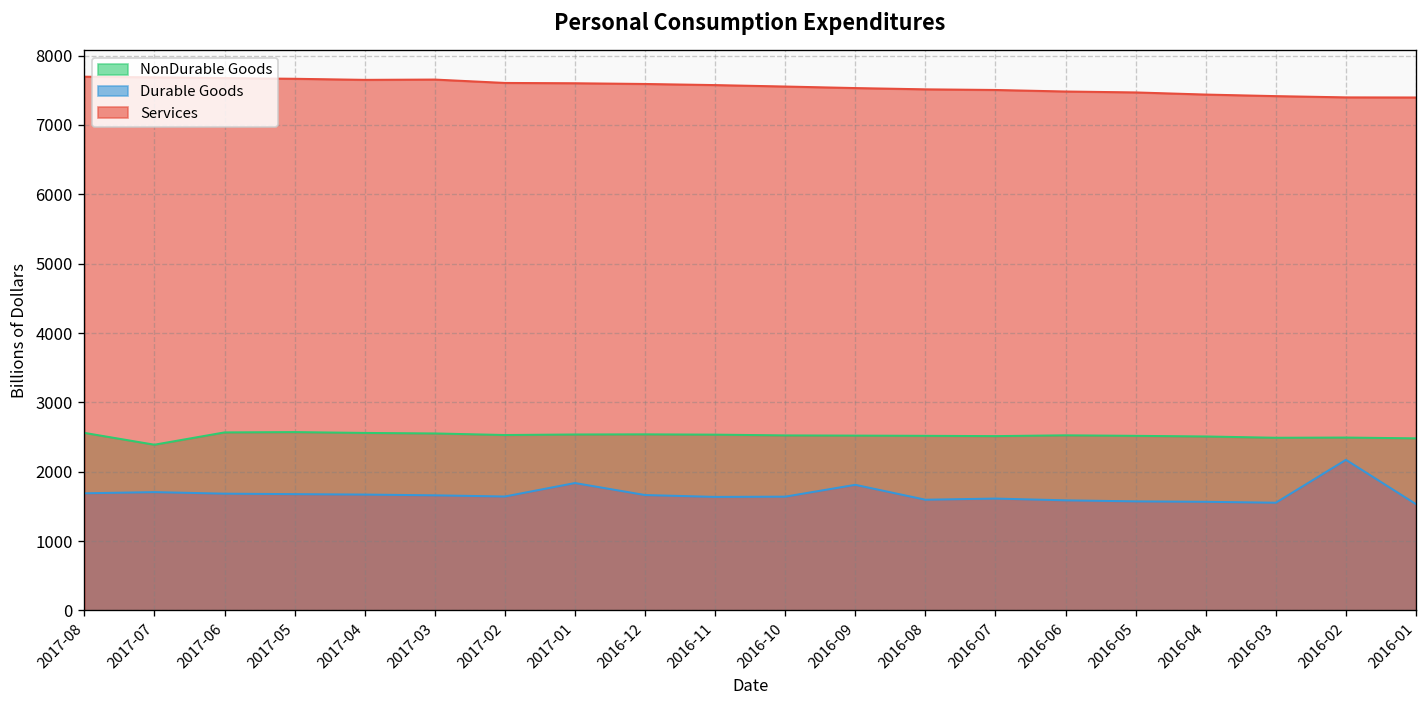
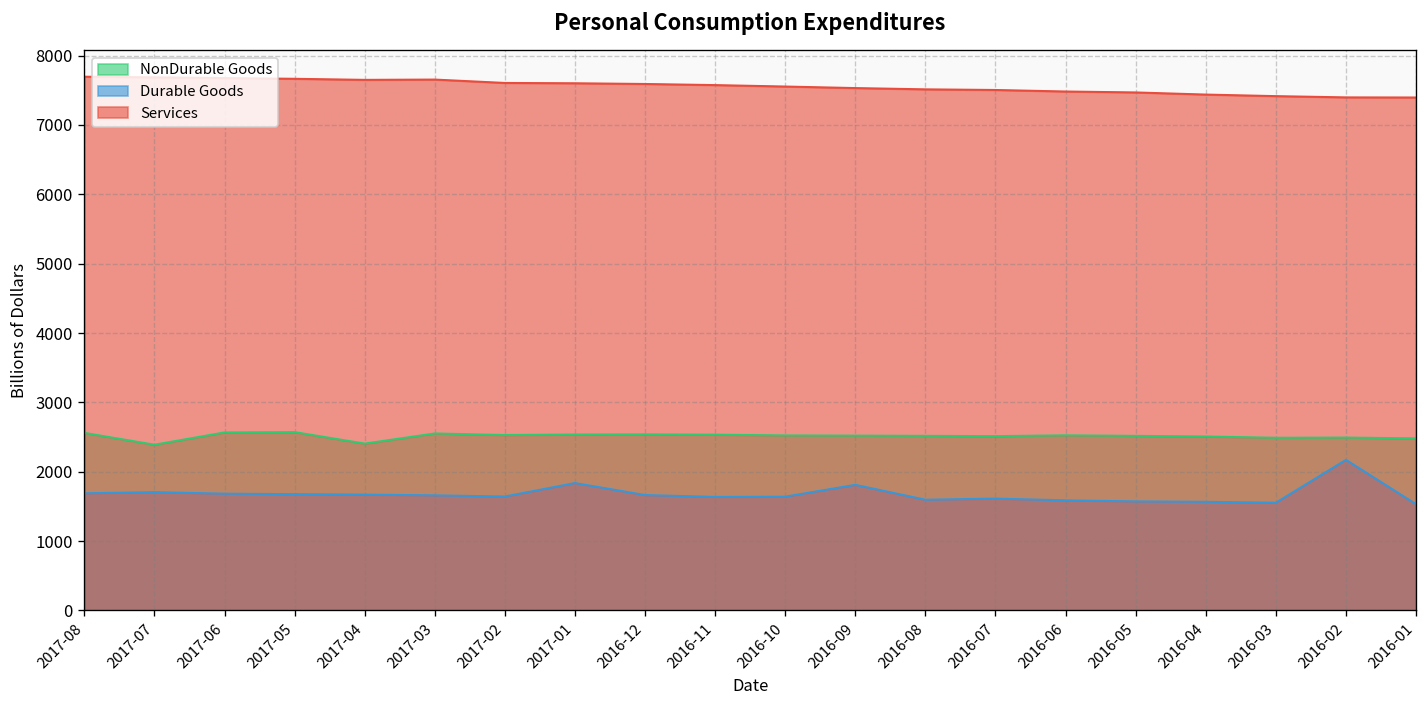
NonDurable Goods, 2017-04: 2600 -> 2400
